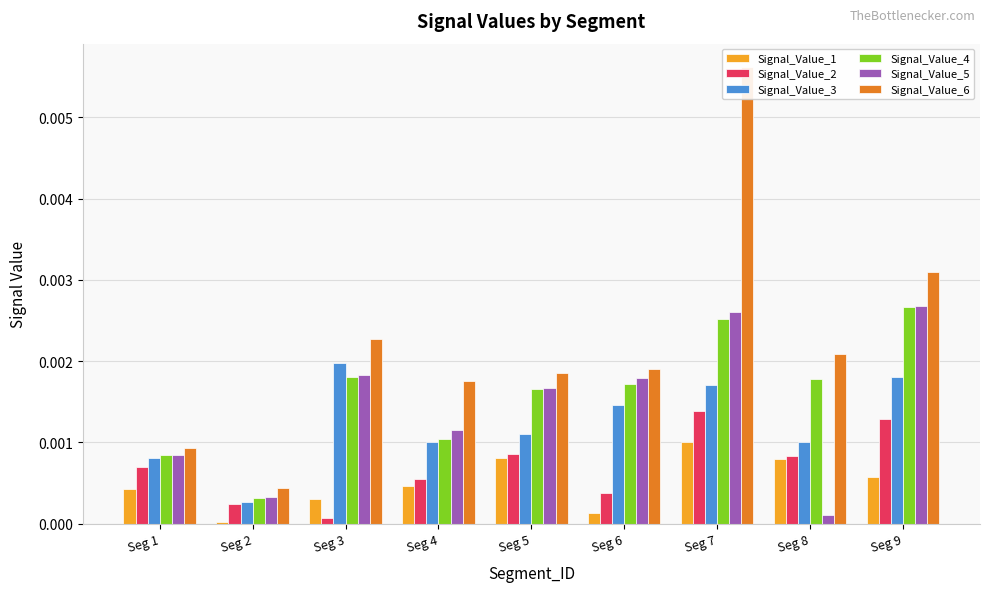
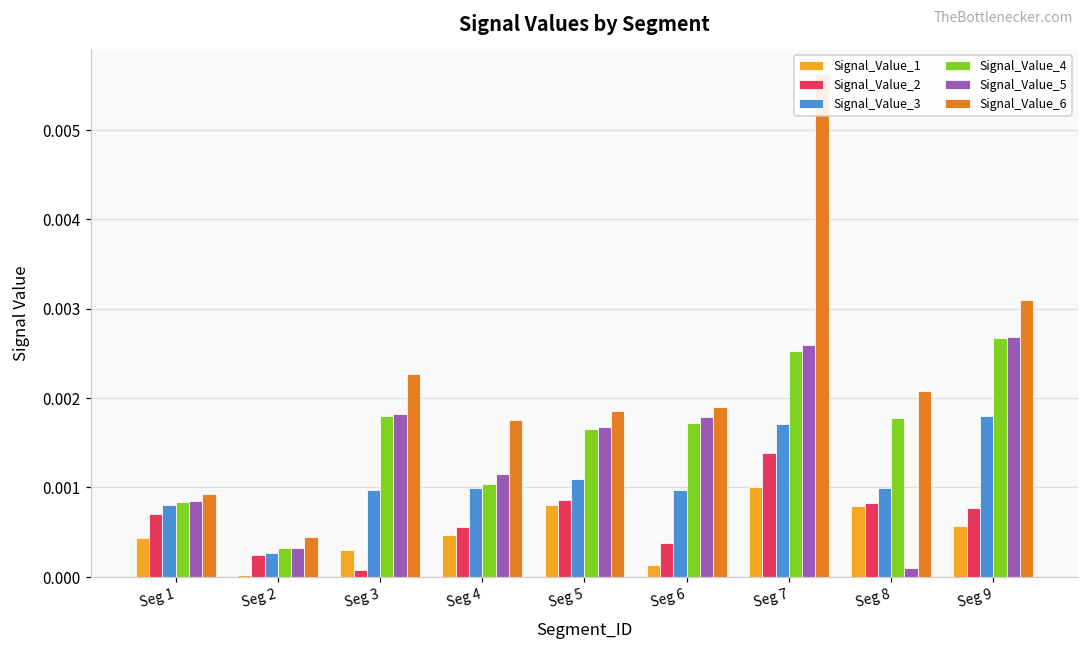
Signal_Value_3, Seg 3: 0.0020 -> 0.0010
Signal_Value_3, Seg 6: 0.0015 -> 0.0010
Signal_Value_2, Seg 9: 0.0013 -> 0.0008
